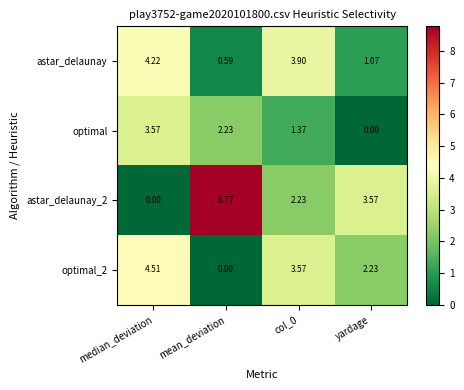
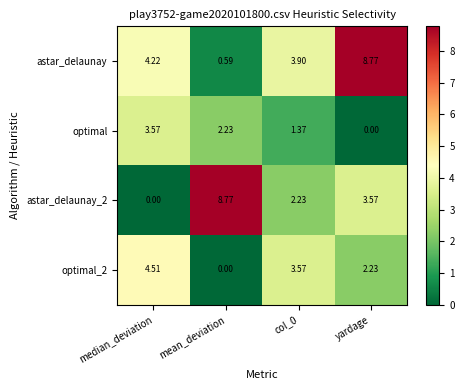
astar_delaunay, yardage: 1.07 -> 8.77
